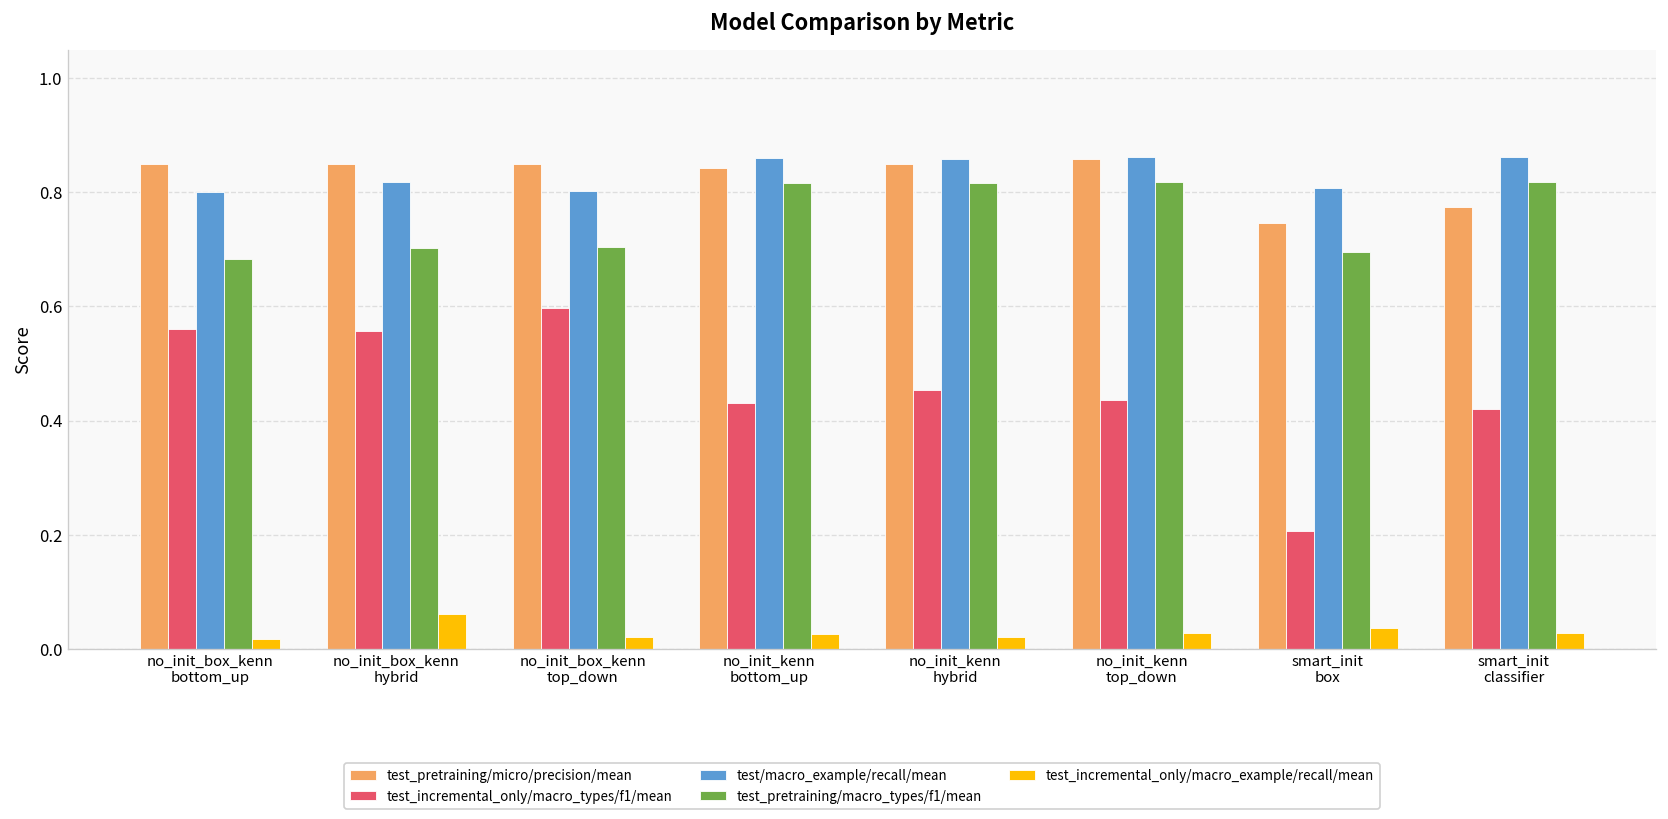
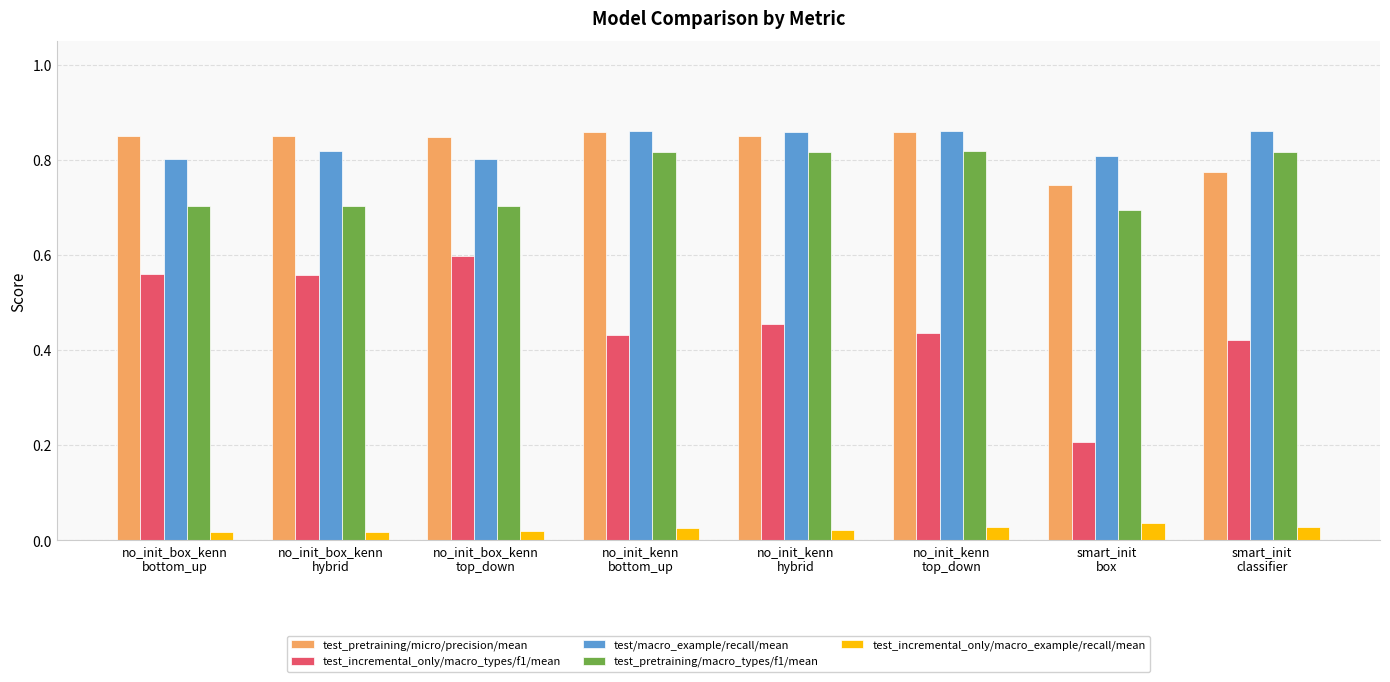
test_pretraining/macro_types/f1/mean, no_init_box_kenn bottom_up: 0.68 -> 0.70
test_incremental_only/macro_example/recall/mean, no_init_box_kenn hybrid: 0.06 -> 0.02
test_pretraining/micro/precision/mean, no_init_kenn bottom_up: 0.84 -> 0.86
